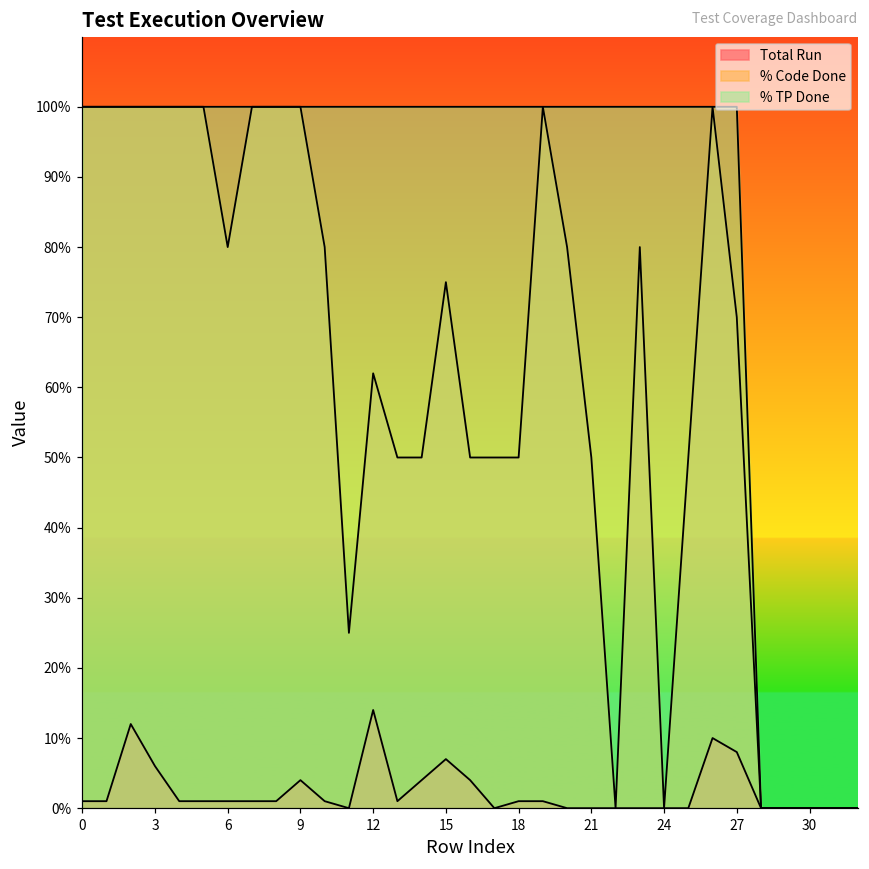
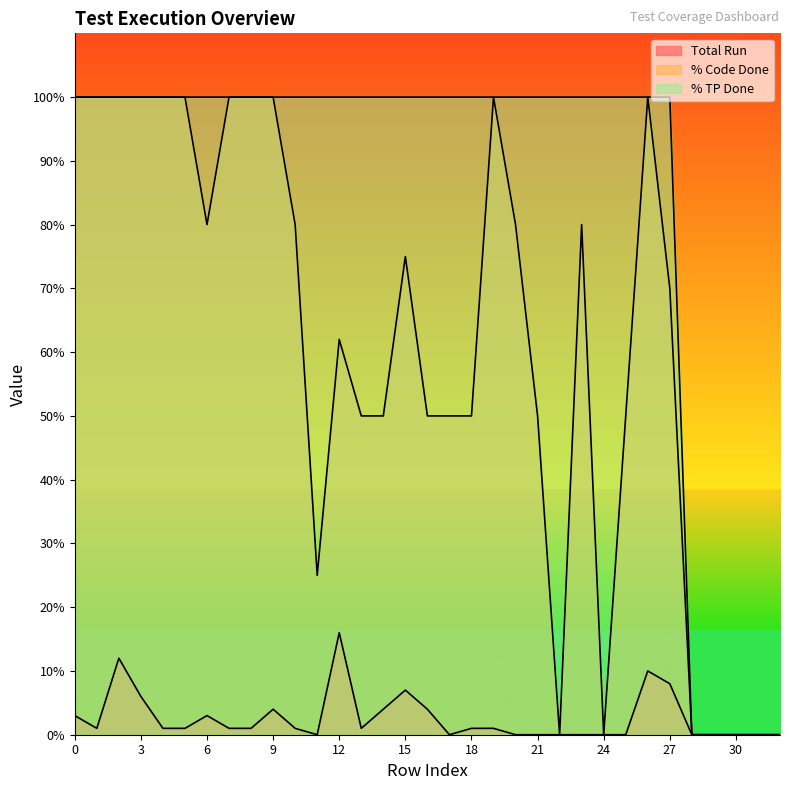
Total Run, 0: 1% -> 3%
Total Run, 6: 1% -> 3%
Total Run, 12: 14% -> 16%
